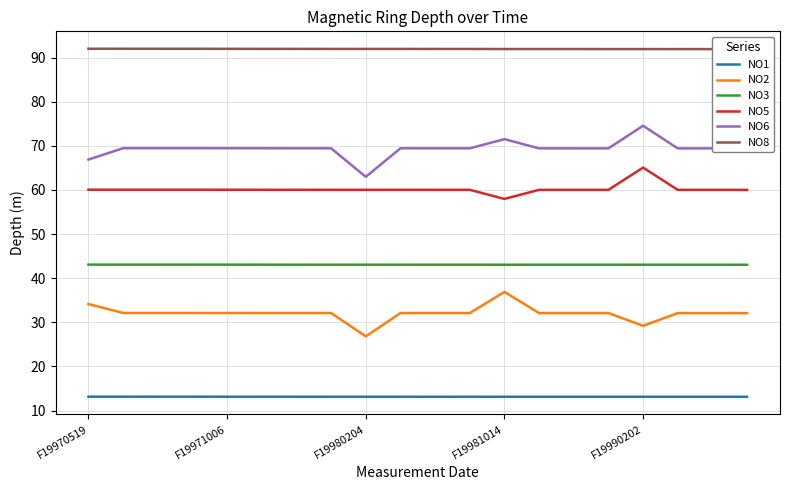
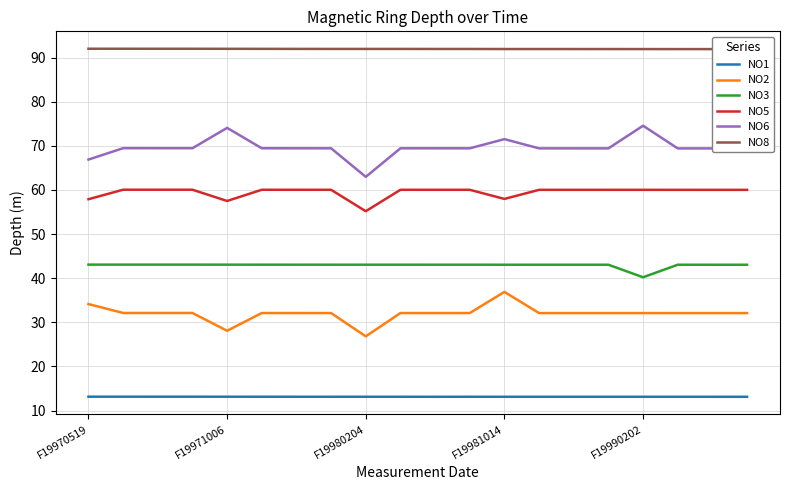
NO5, F19970519: 60 -> 58
NO2, F19971006: 32 -> 28
NO5, F19971006: 60 -> 57
NO6, F19971006: 69 -> 74
NO5, F19980204: 60 -> 55
NO2, F19990202: 29 -> 32
NO3, F19990202: 43 -> 40
NO5, F19990202: 65 -> 60
